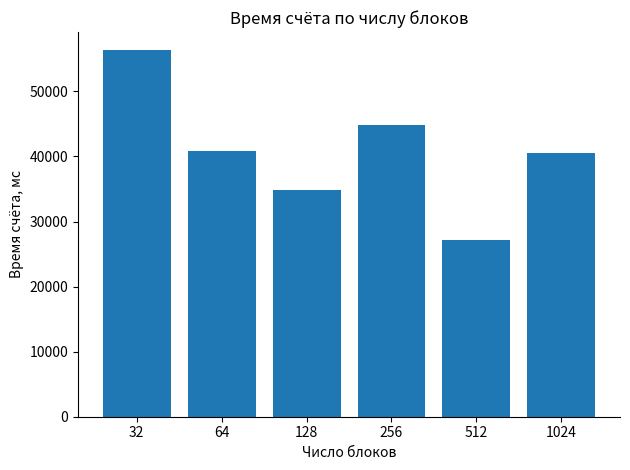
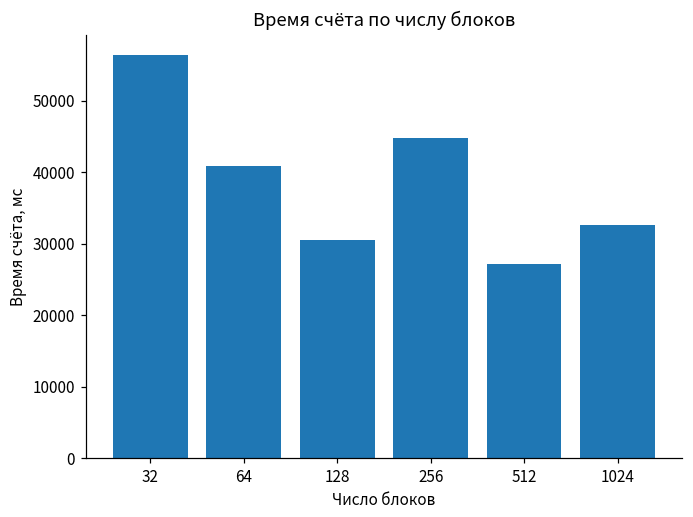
128: 35000 -> 31000
1024: 41000 -> 33000
